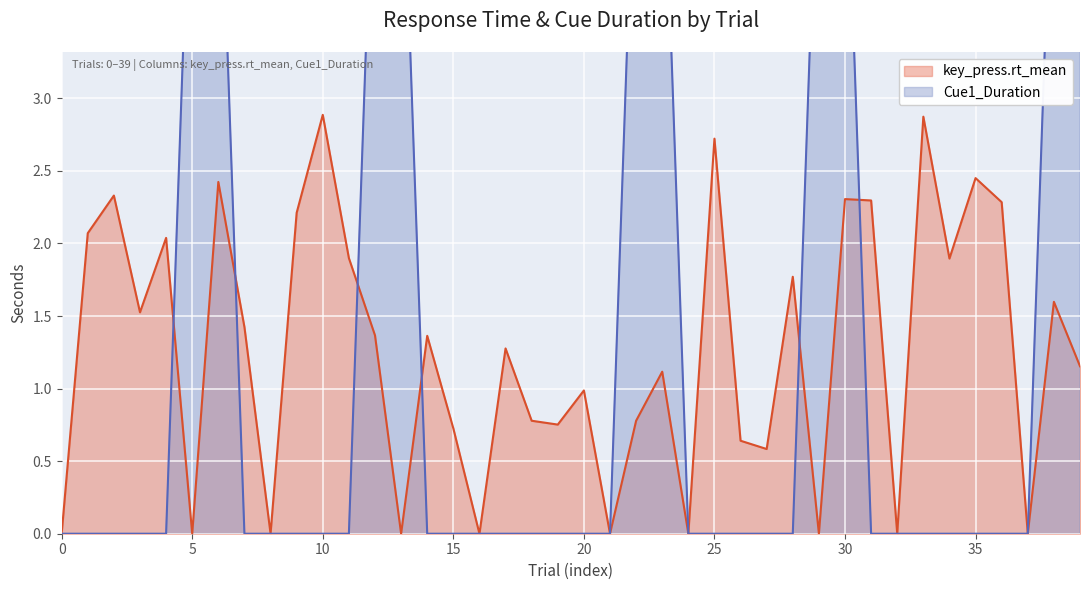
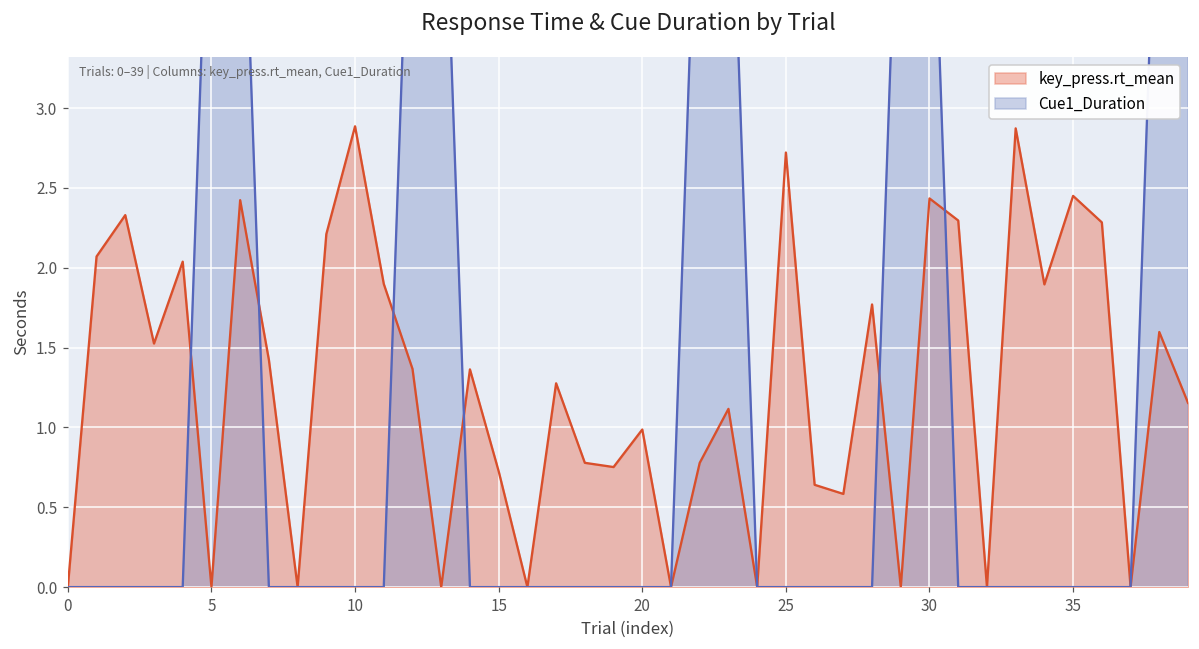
key_press.rt_mean, 30: 2.31 -> 2.43
